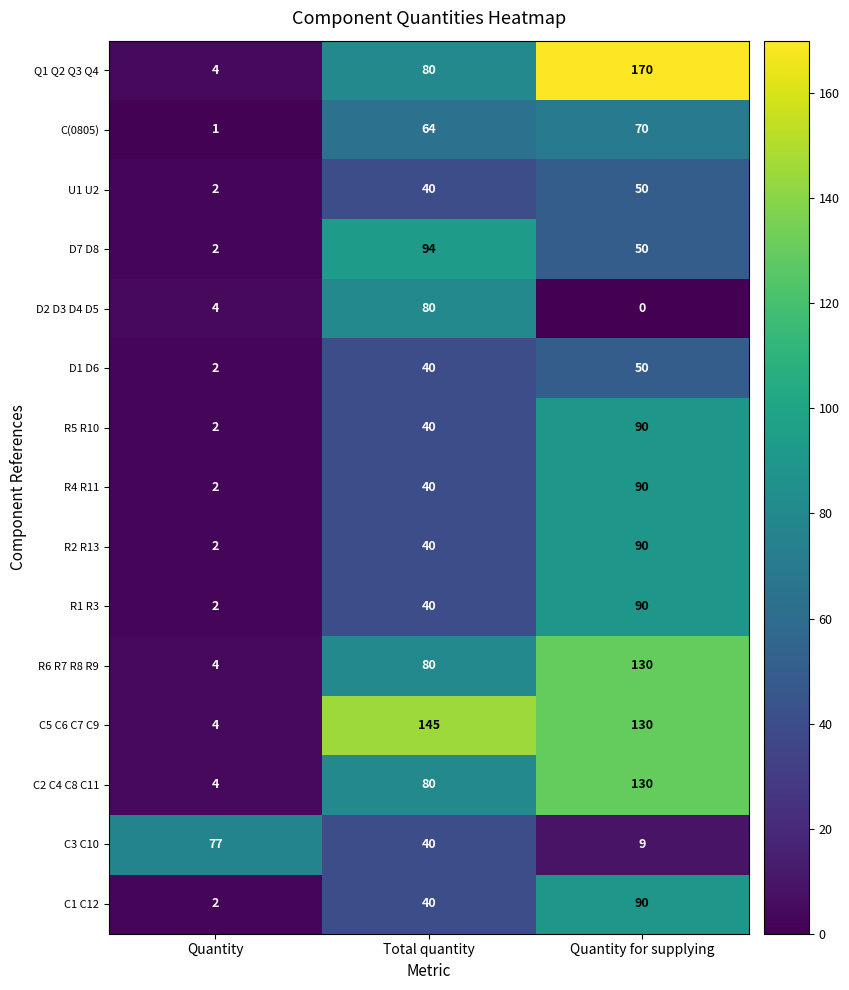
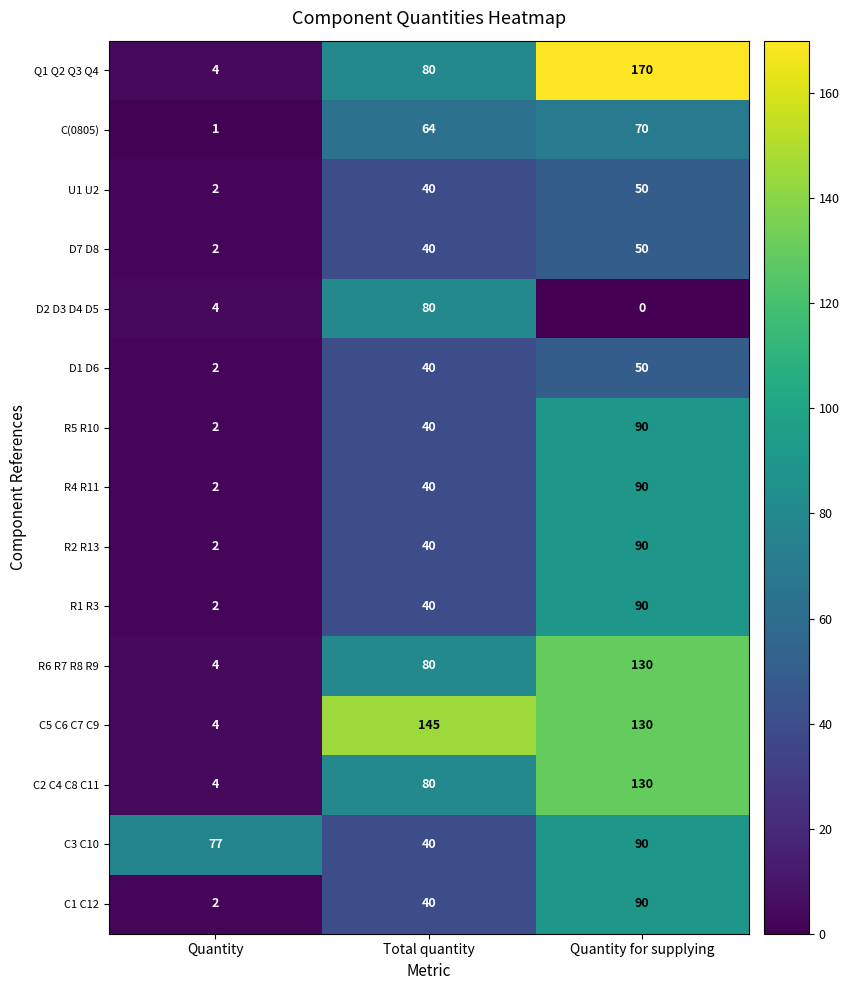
D7 D8, Total quantity: 94 -> 40
C3 C10, Quantity for supplying: 9 -> 90
